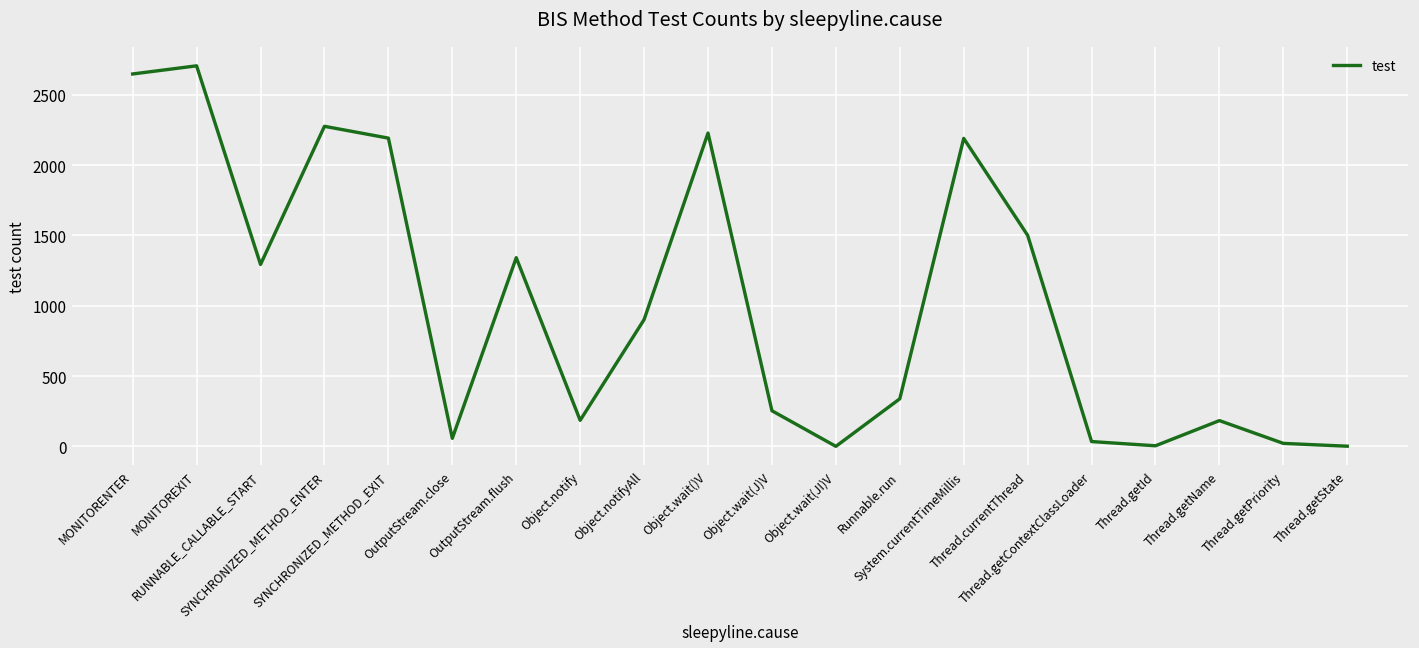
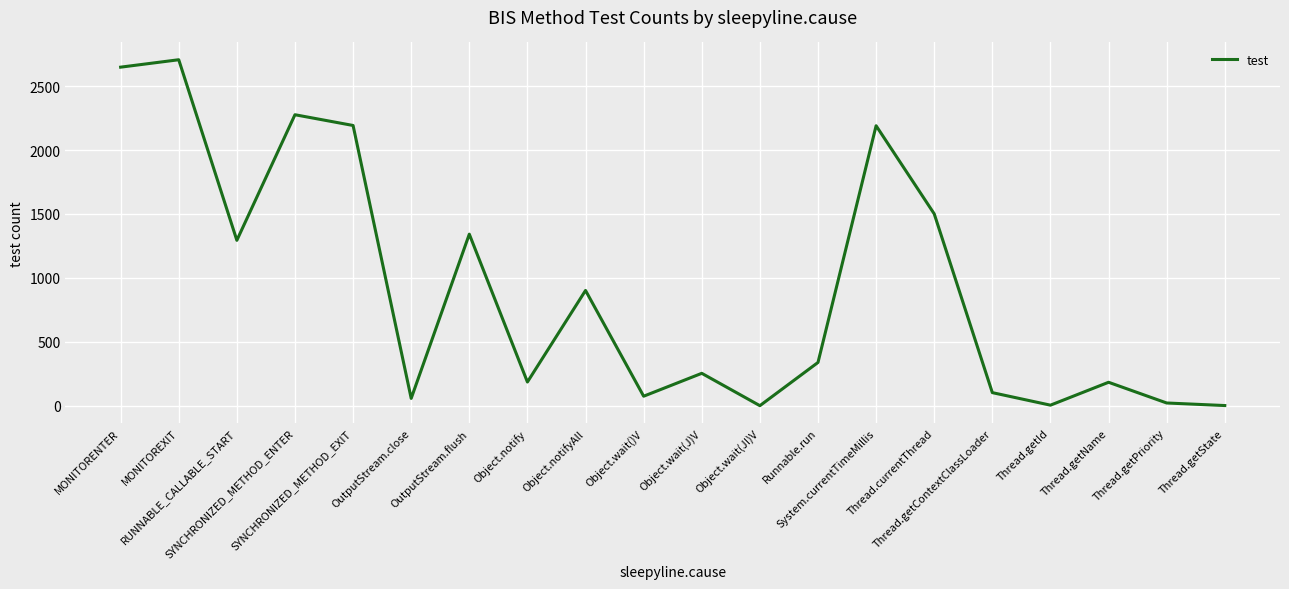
Object.wait()V: 2230 -> 80
Thread.getContextClassLoader: 40 -> 100
